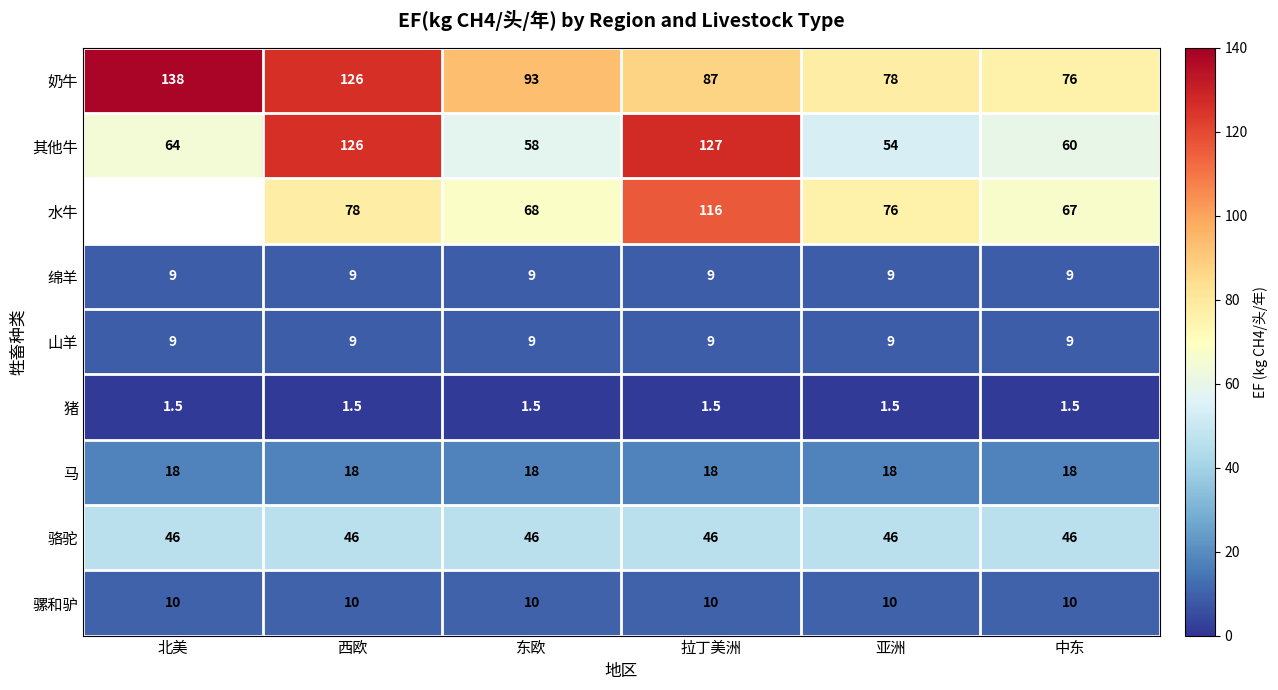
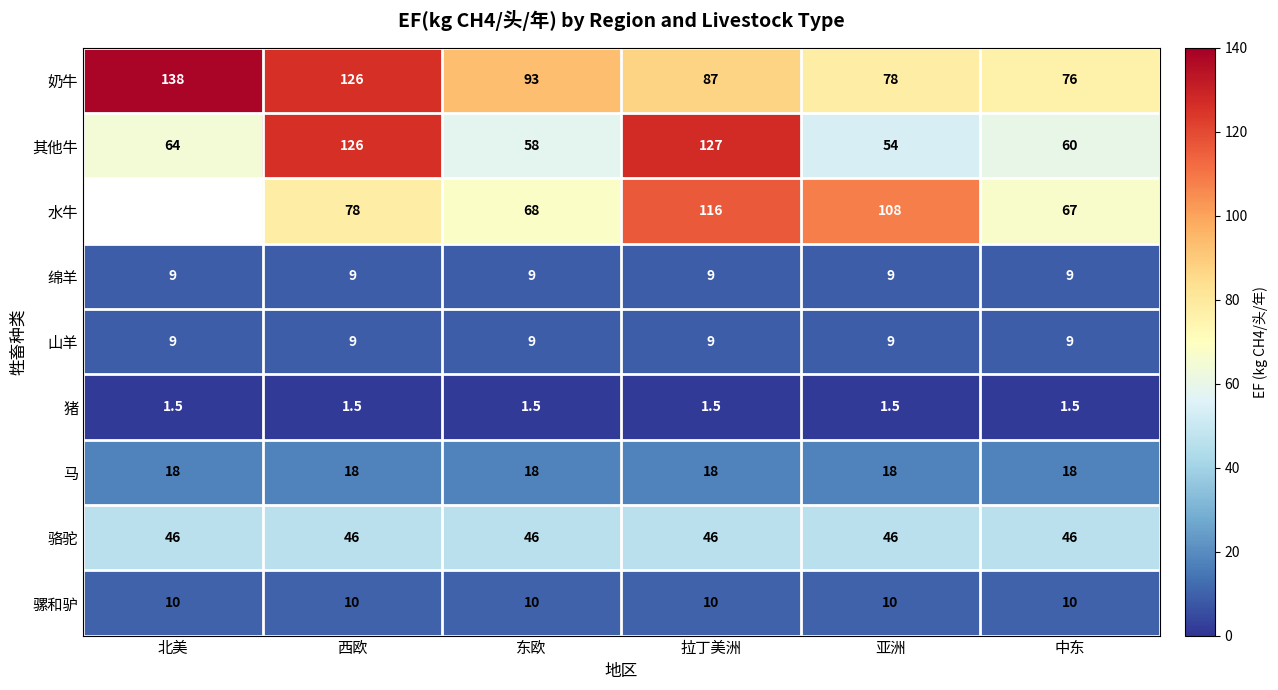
水牛, 亚洲: 76 -> 108
